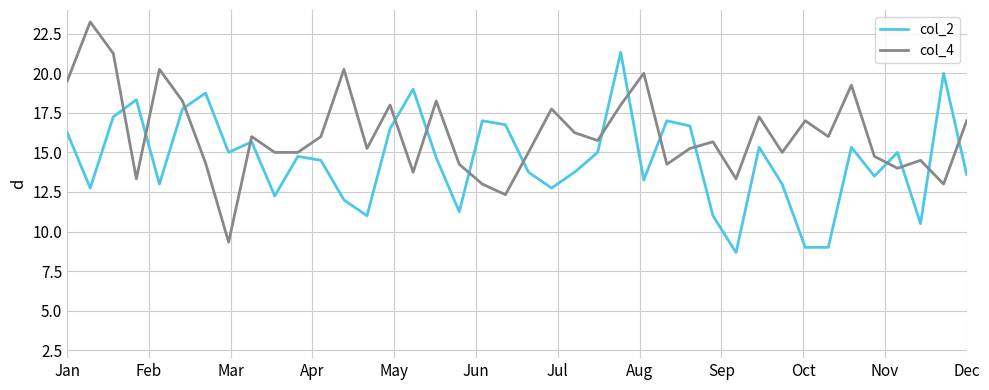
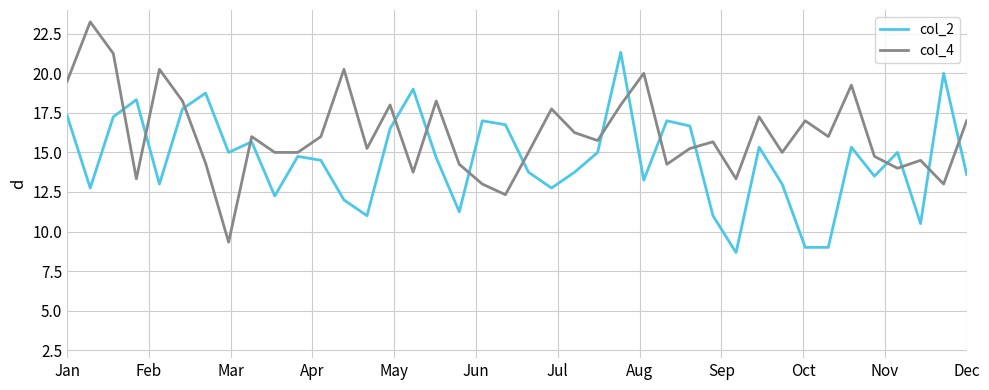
col_2, Jan: 16.3 -> 17.3
